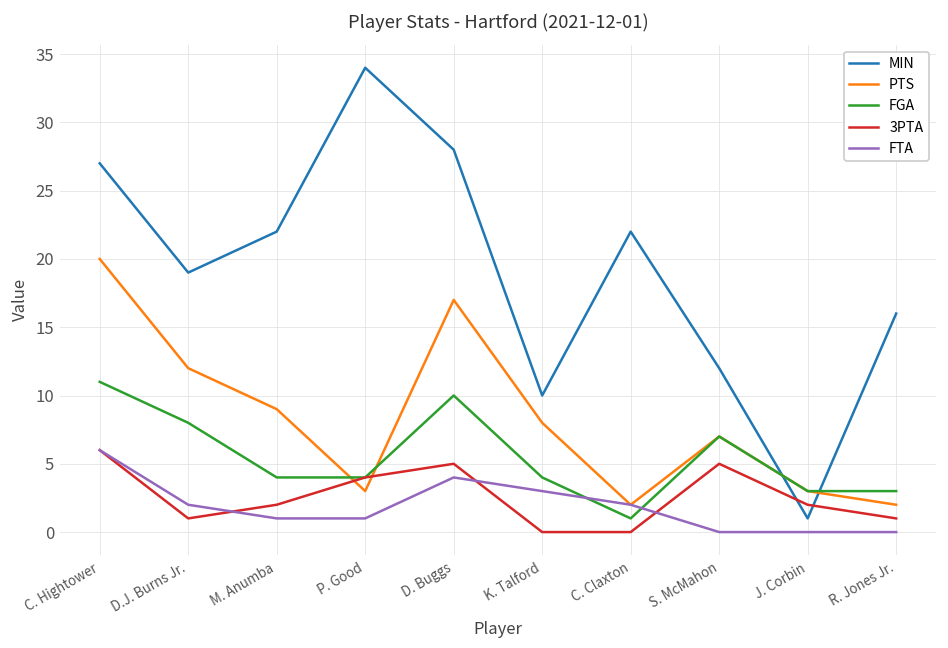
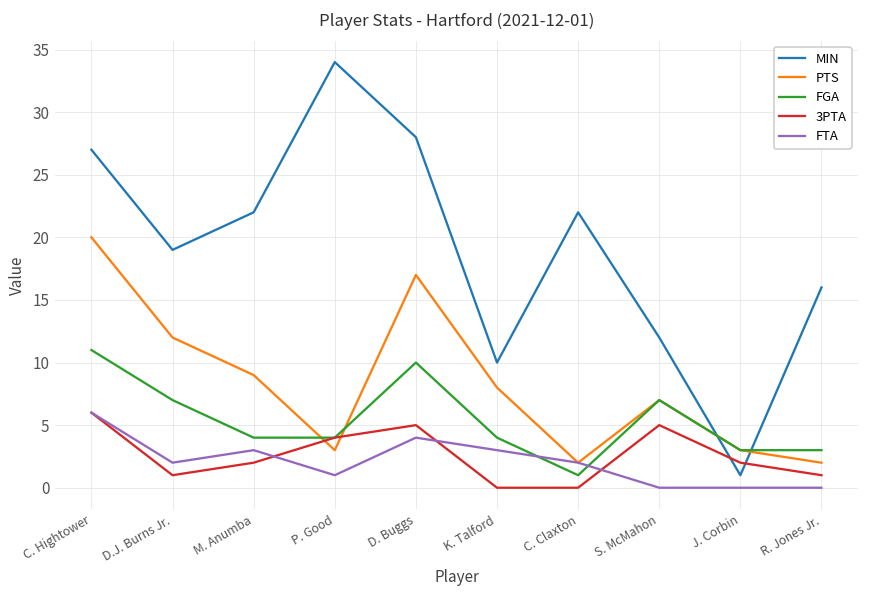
FGA, D.J. Burns Jr.: 8 -> 7
FTA, M. Anumba: 1 -> 3
